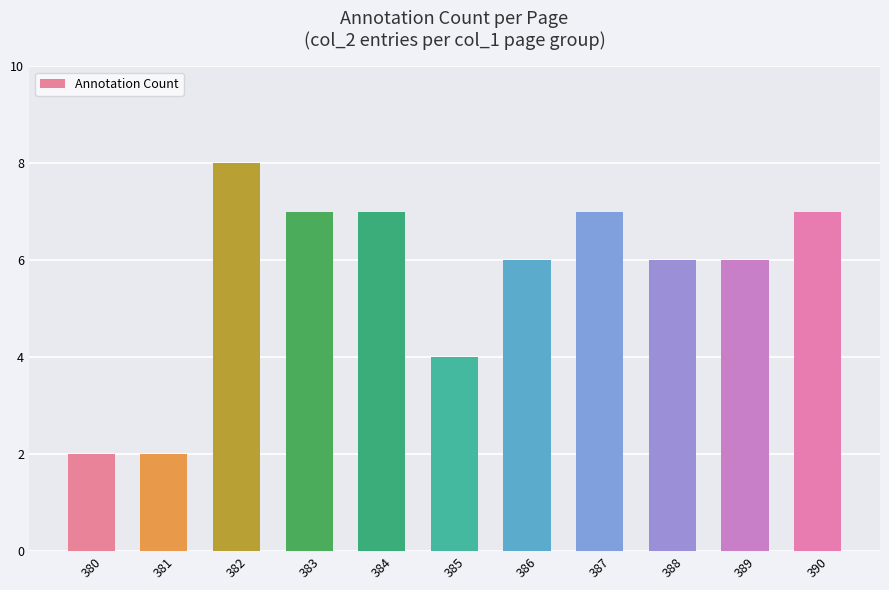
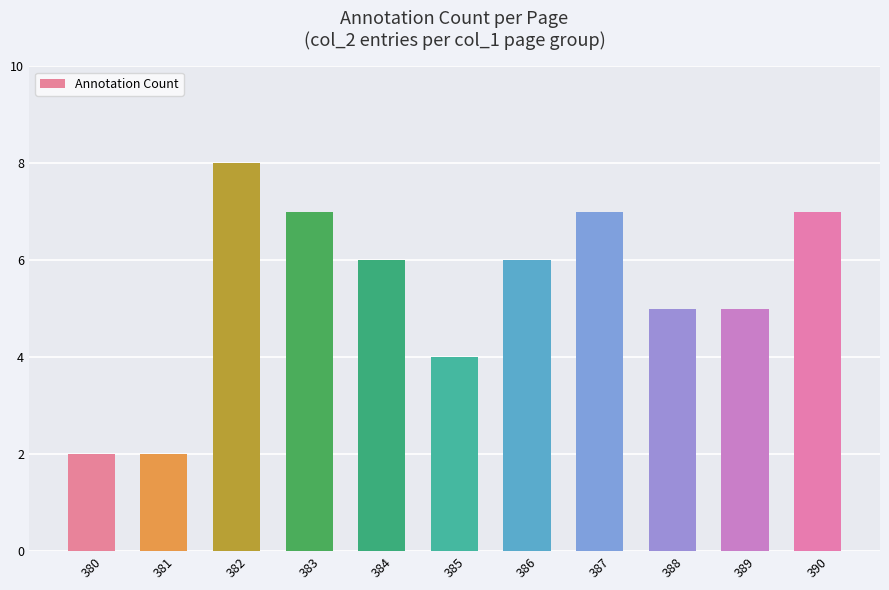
384: 7 -> 6
388: 6 -> 5
389: 6 -> 5
